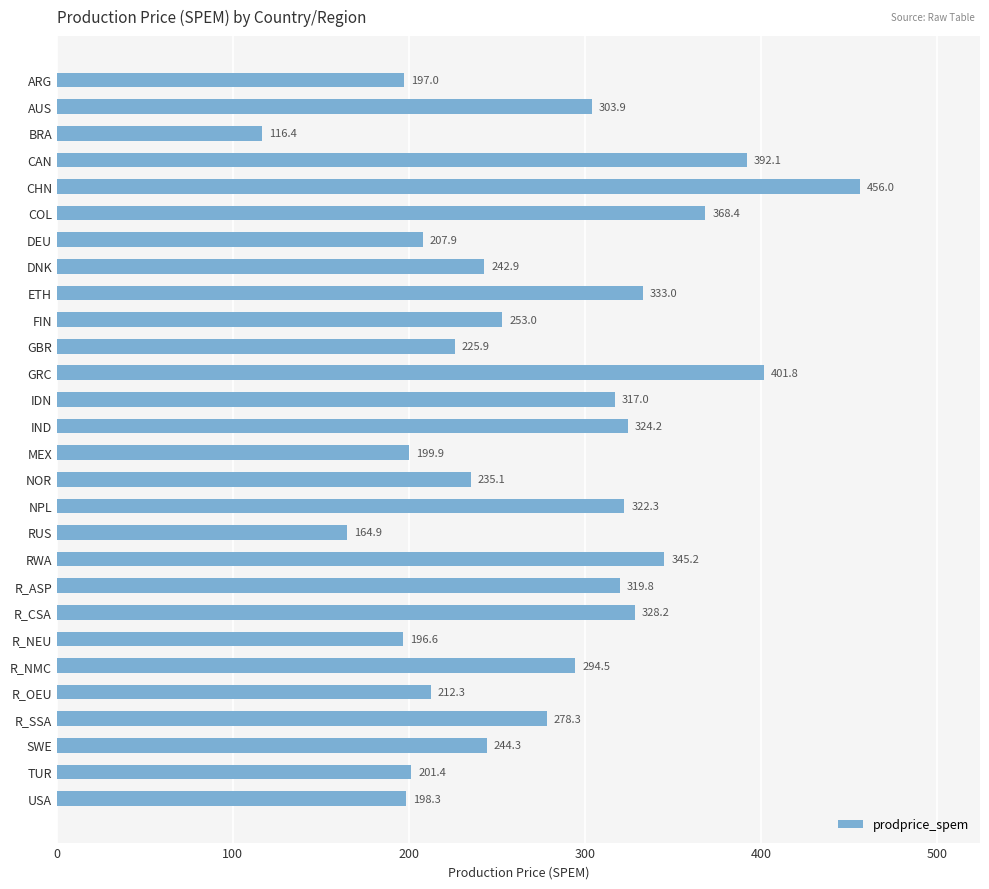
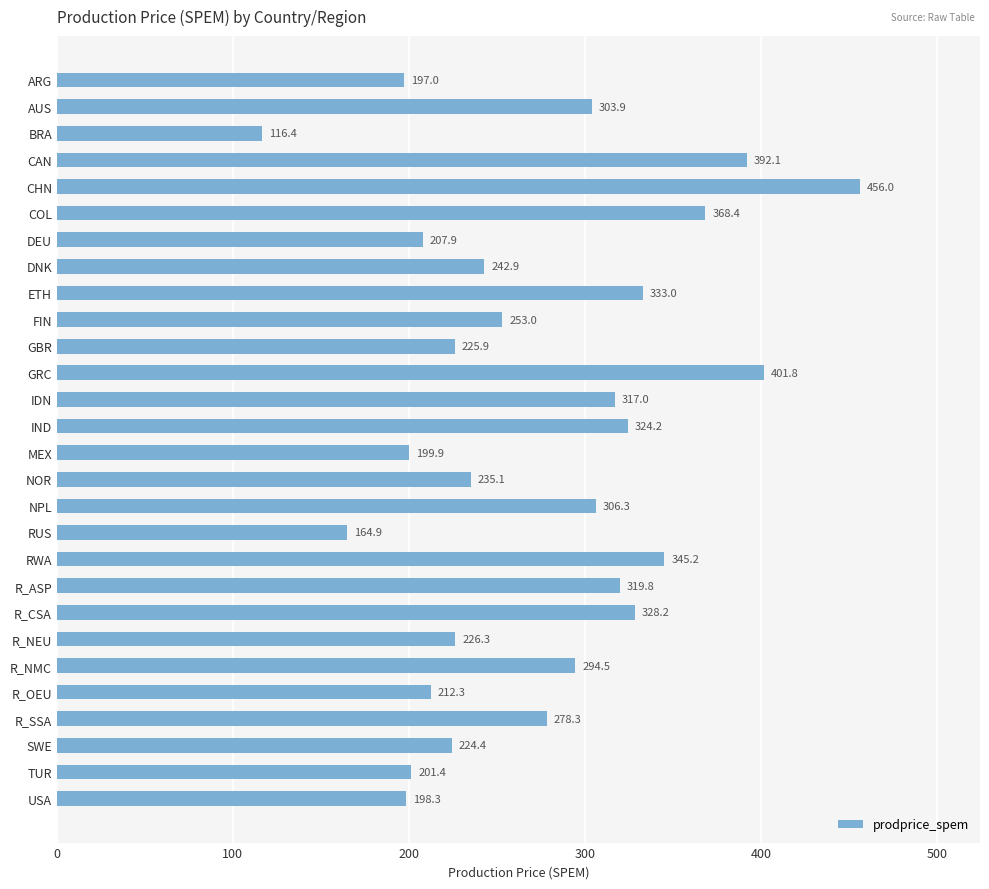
NPL: 322.3 -> 306.3
R_NEU: 196.6 -> 226.3
SWE: 244.3 -> 224.4
